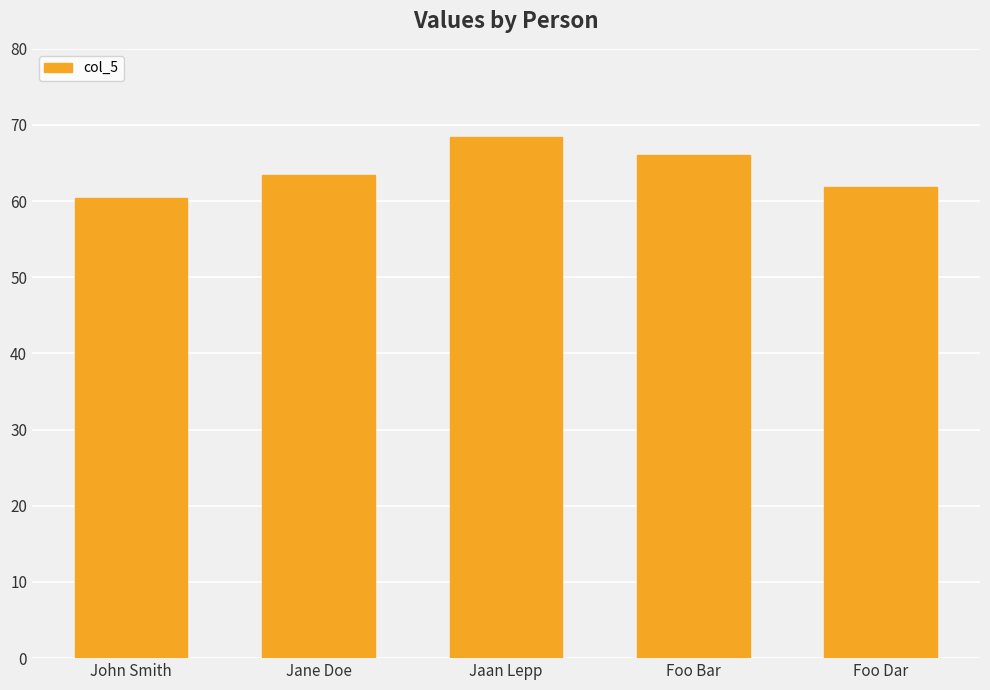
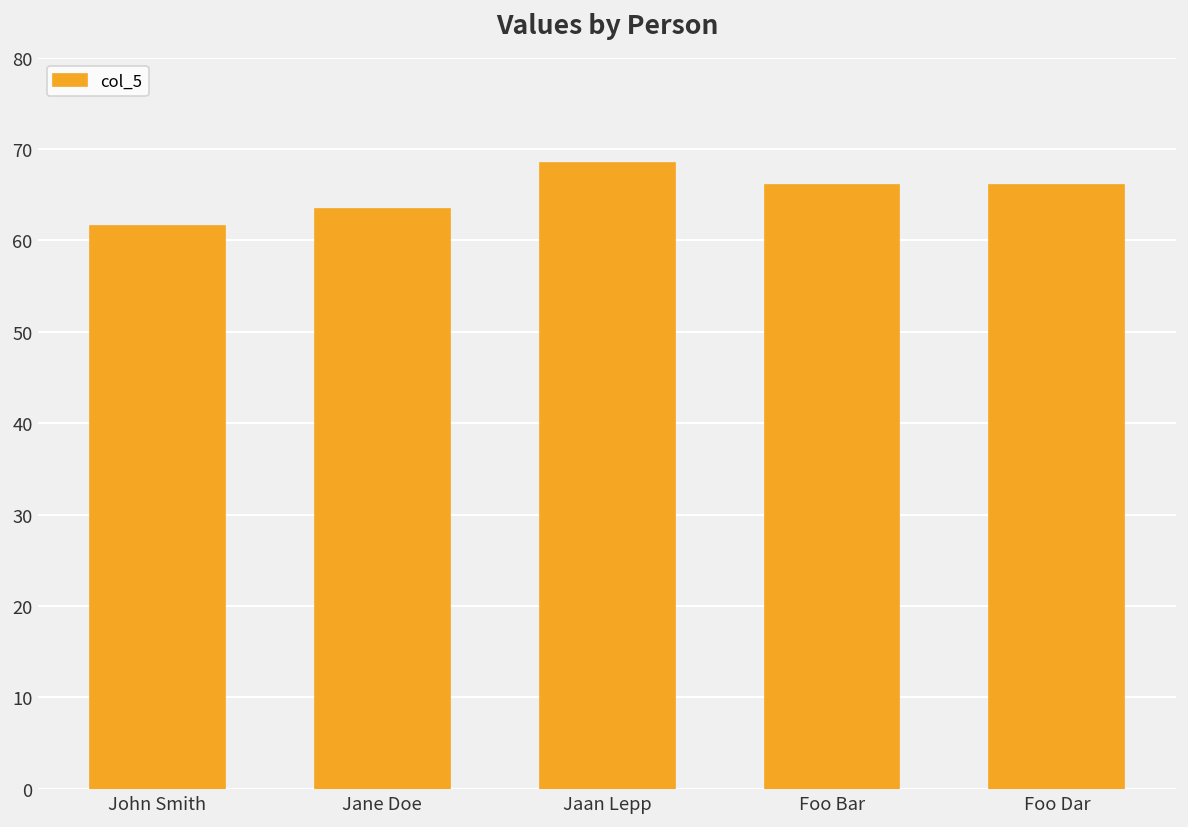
John Smith: 60 -> 62
Foo Dar: 62 -> 66
